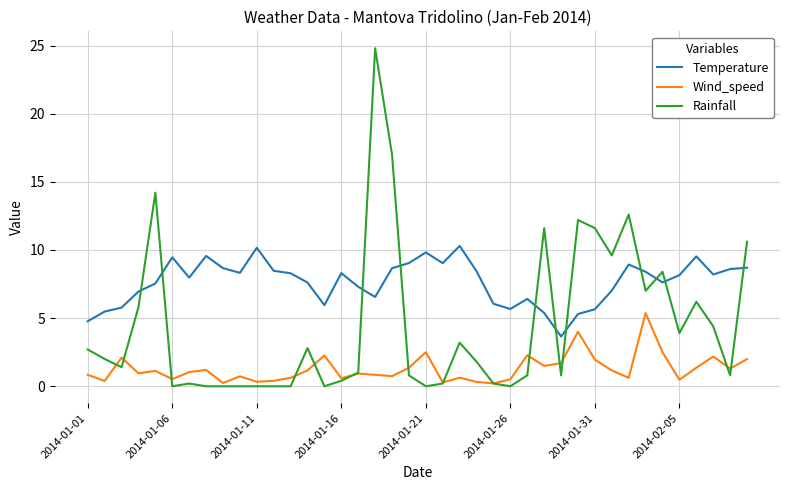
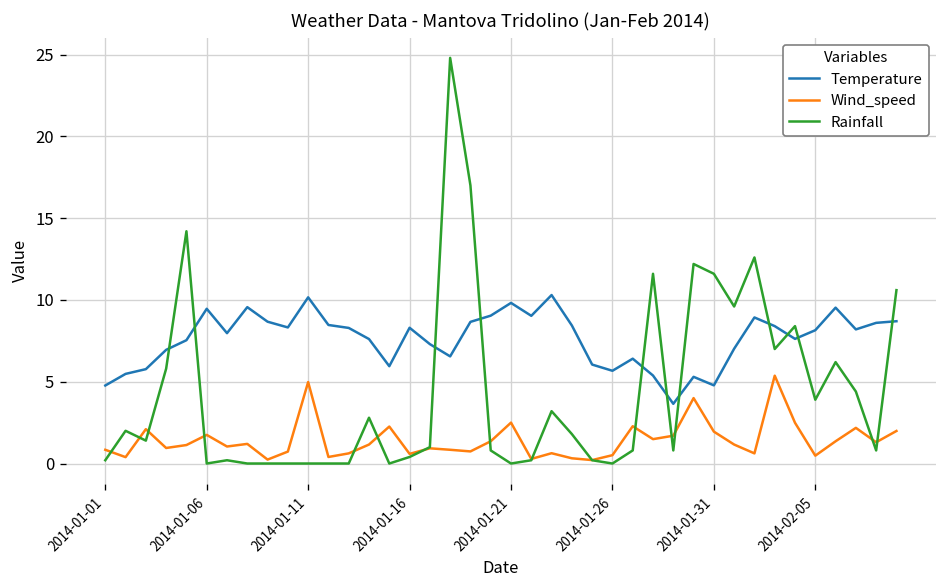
Rainfall, 2014-01-01: 2.7 -> 0.2
Wind_speed, 2014-01-06: 0.5 -> 1.8
Wind_speed, 2014-01-11: 0.3 -> 5.0
Temperature, 2014-01-31: 5.7 -> 4.8
